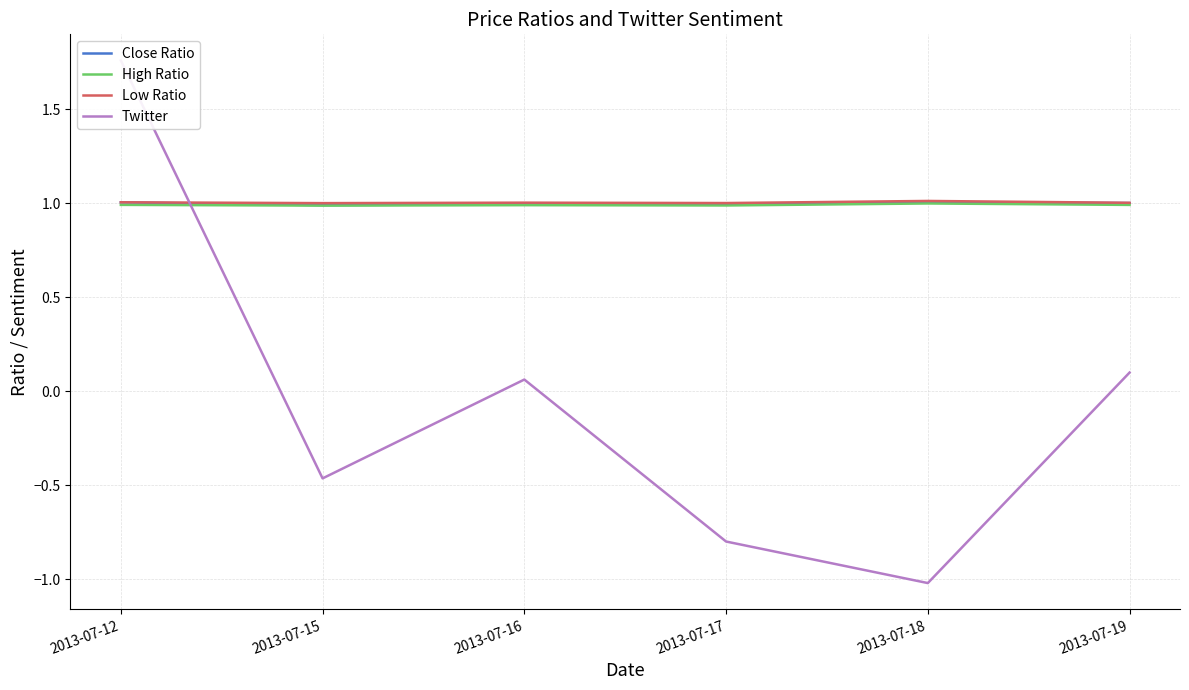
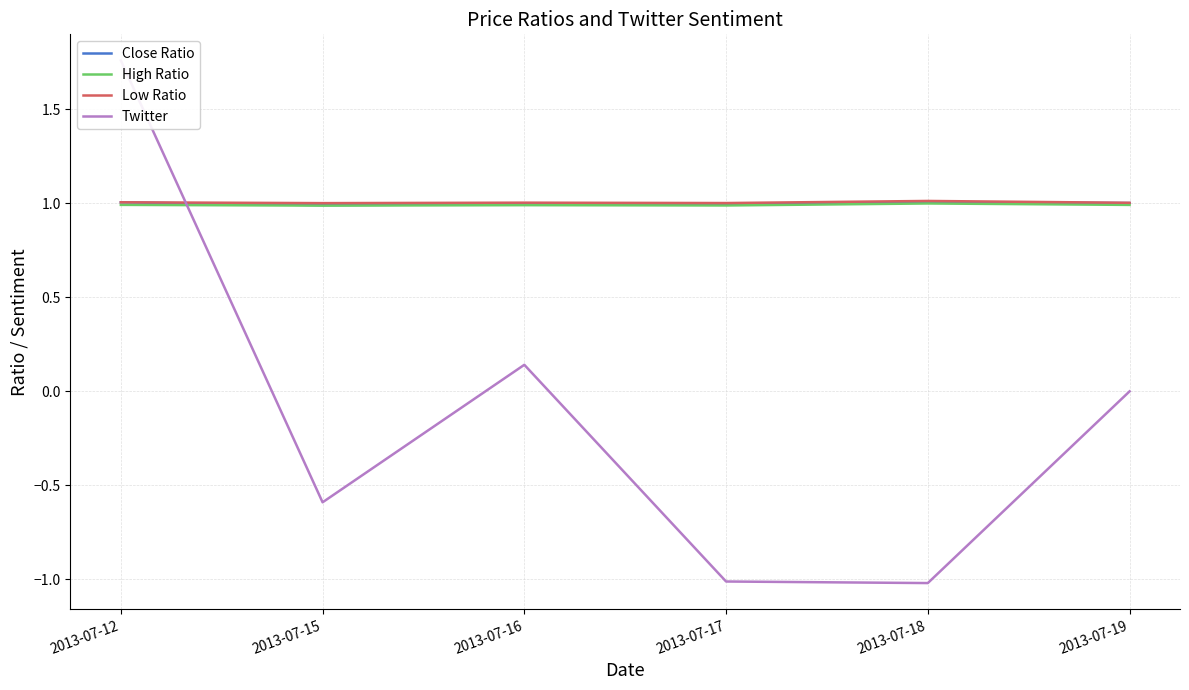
Twitter, 2013-07-15: -0.46 -> -0.59
Twitter, 2013-07-16: 0.06 -> 0.14
Twitter, 2013-07-17: -0.80 -> -1.01
Twitter, 2013-07-19: 0.1 -> 0.0
